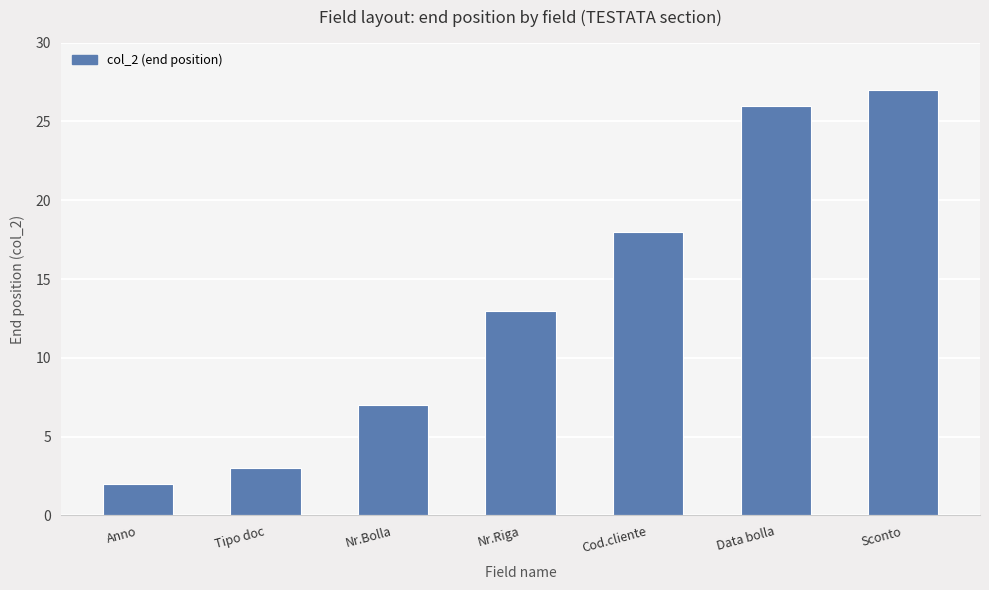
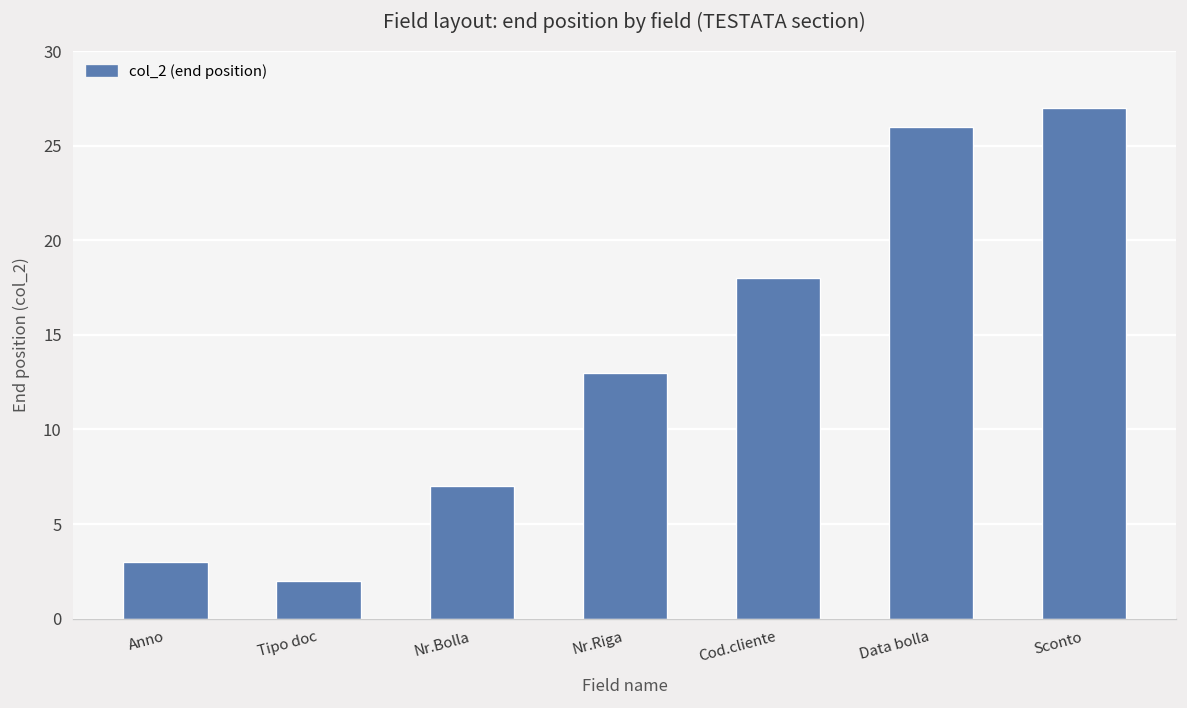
Anno: 2 -> 3
Tipo doc: 3 -> 2
